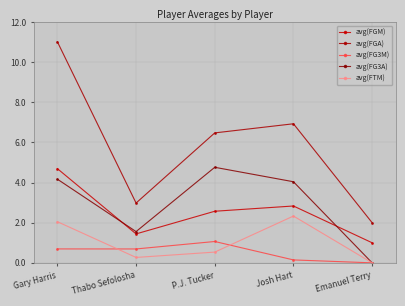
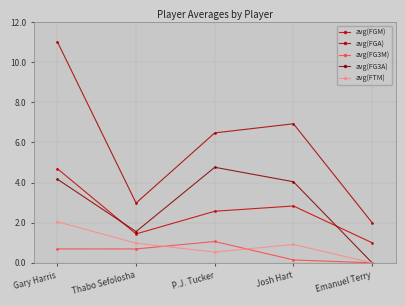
avg(FTM), Thabo Sefolosha: 0.3 -> 1.0
avg(FTM), Josh Hart: 2.3 -> 0.9
